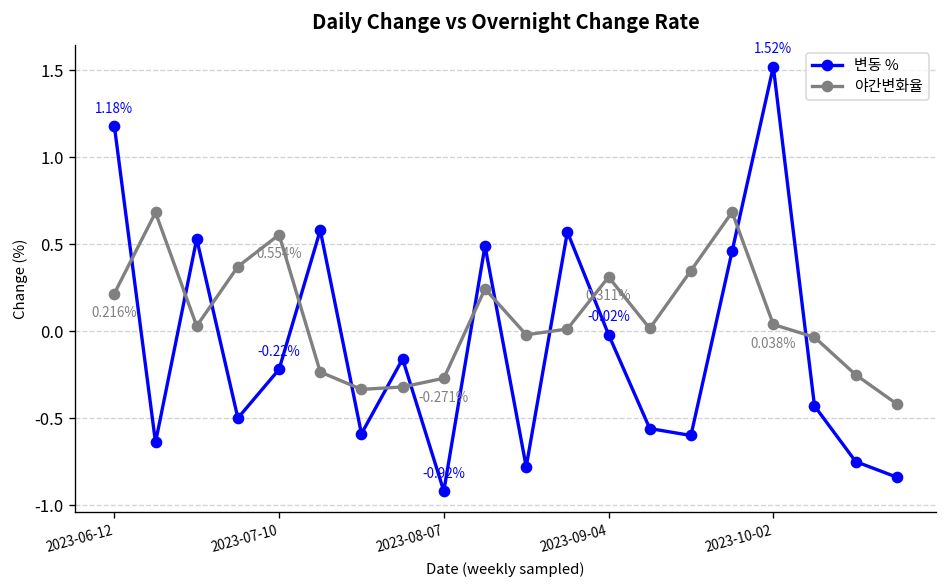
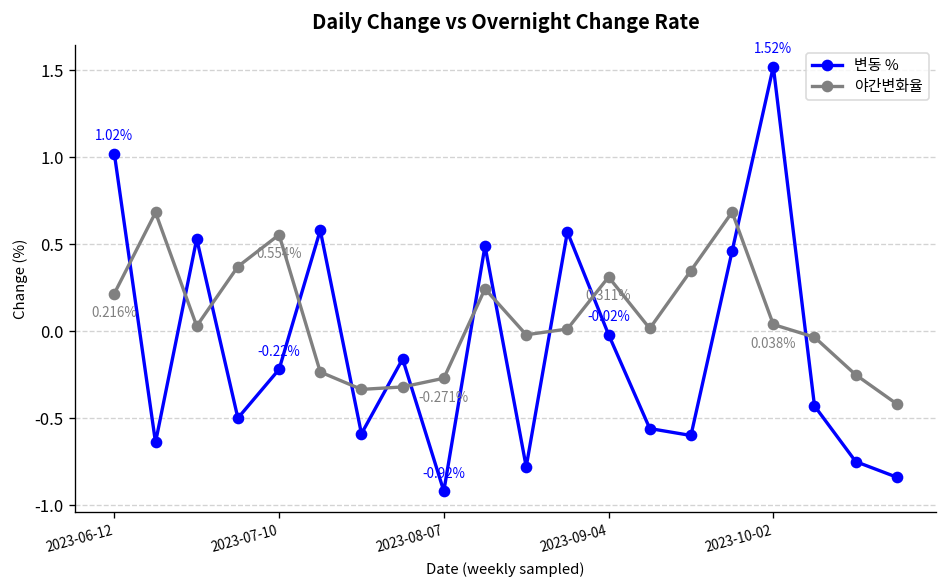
변동 %, 2023-06-12: 1.18% -> 1.02%
